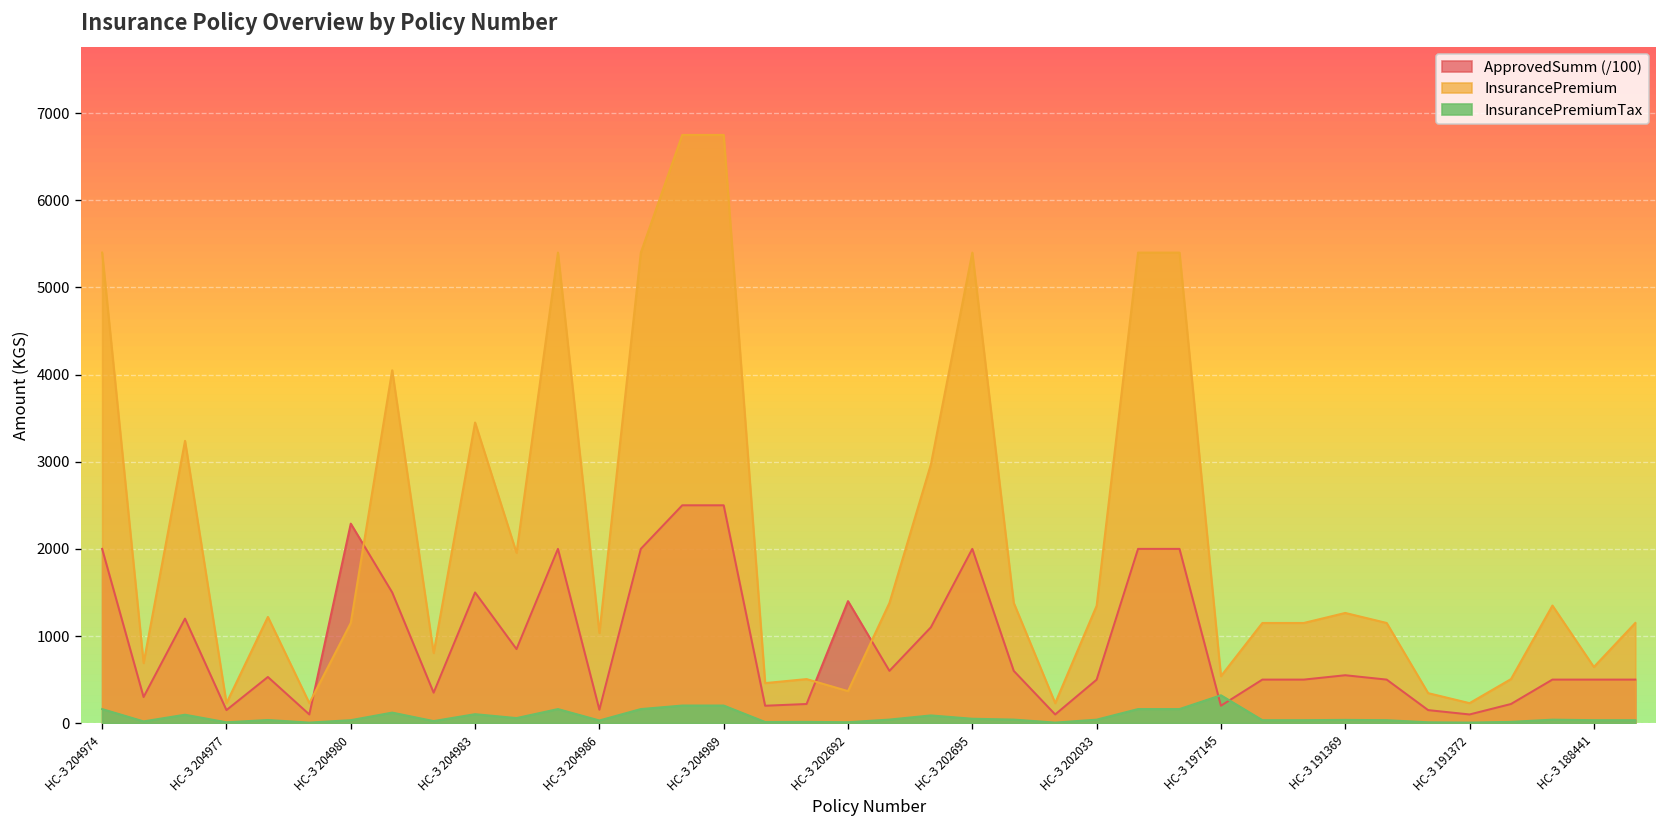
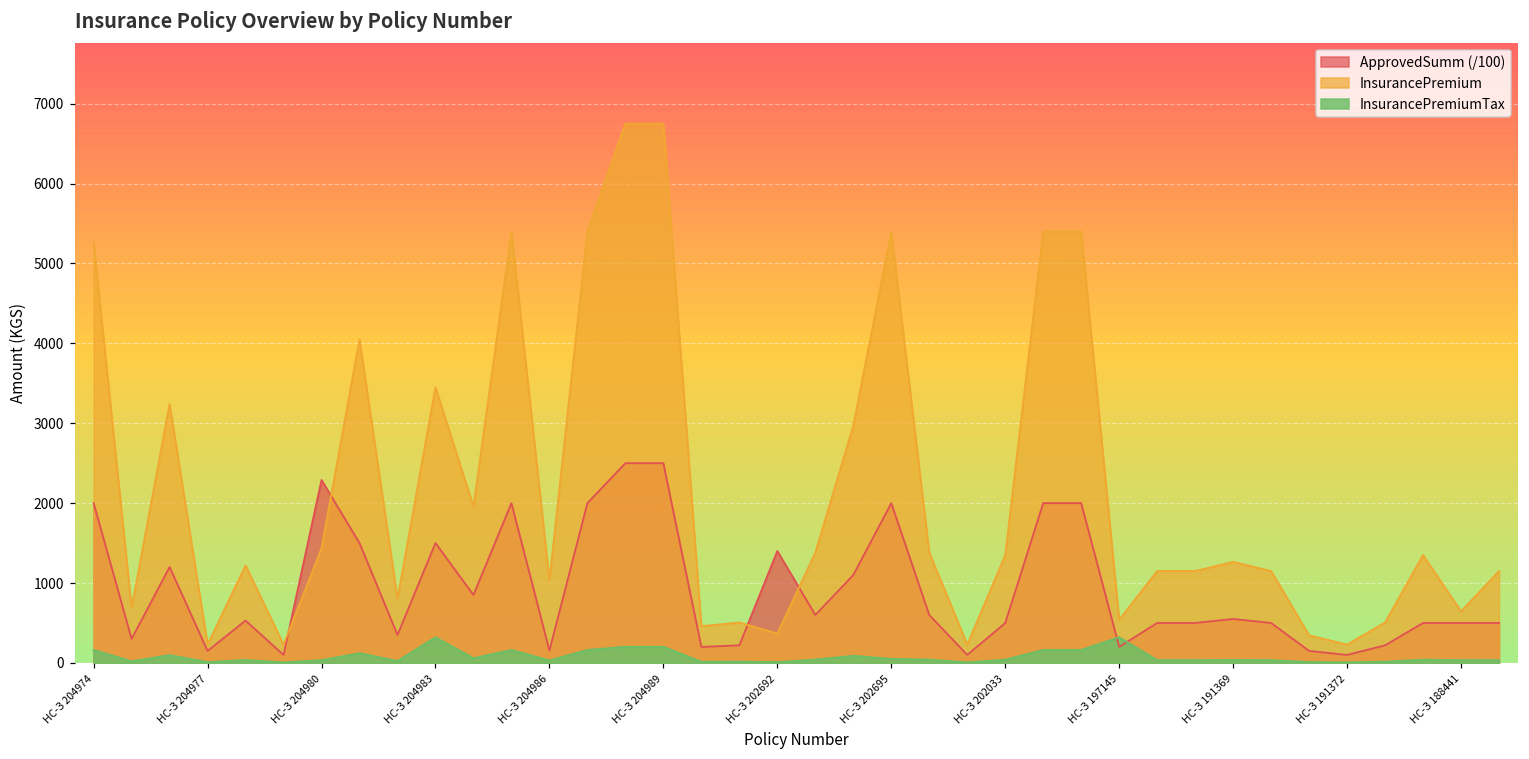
InsurancePremium, НС-З 204974: 5400 -> 5300
InsurancePremium, НС-З 204980: 1200 -> 1400
InsurancePremiumTax, НС-З 204983: 100 -> 300
